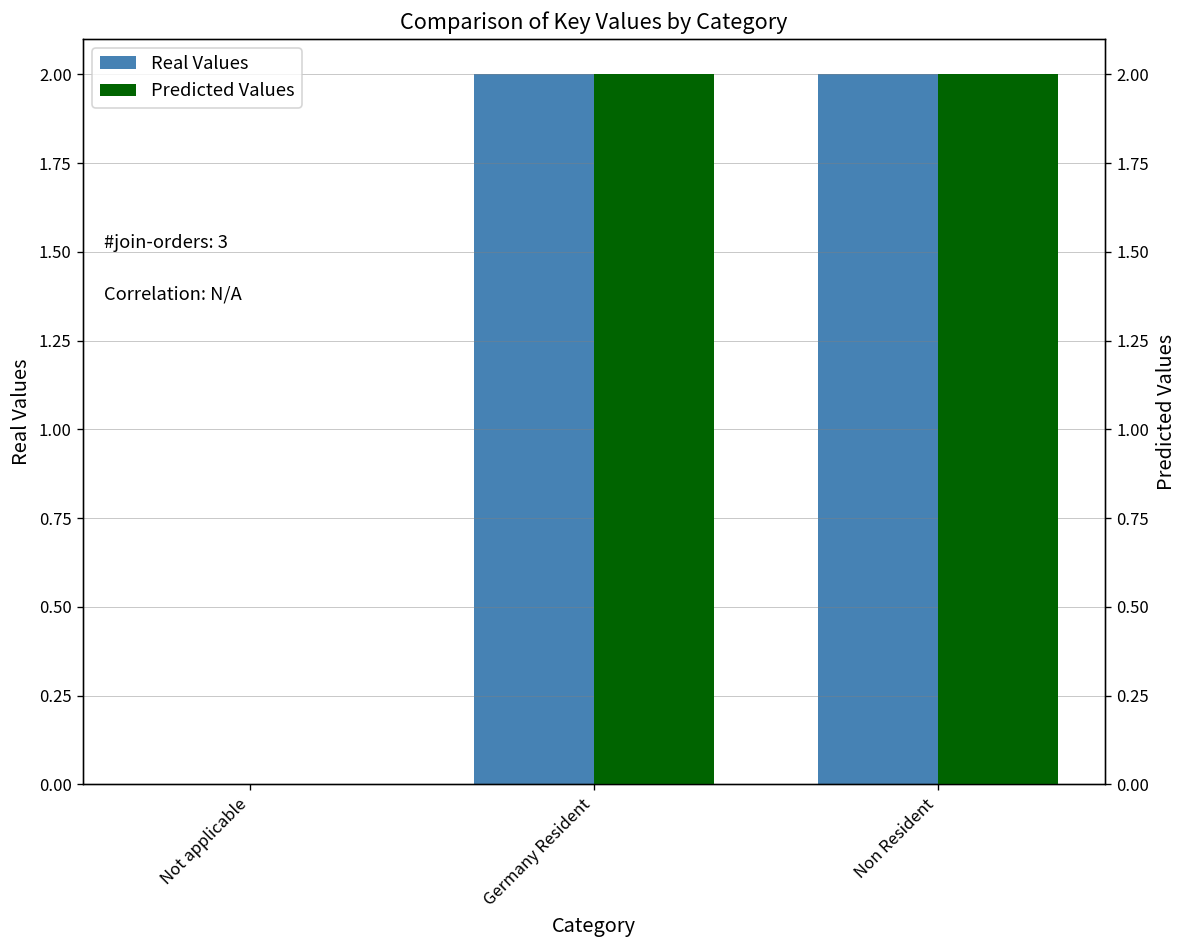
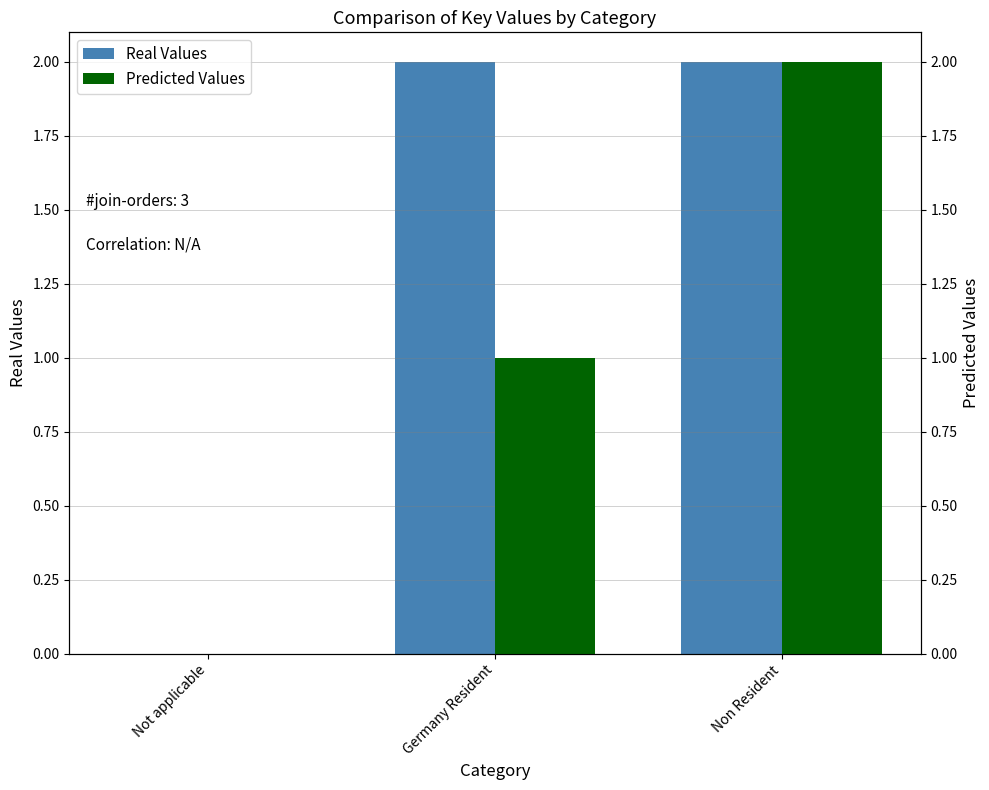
Predicted Values, Germany Resident: 2 -> 1
